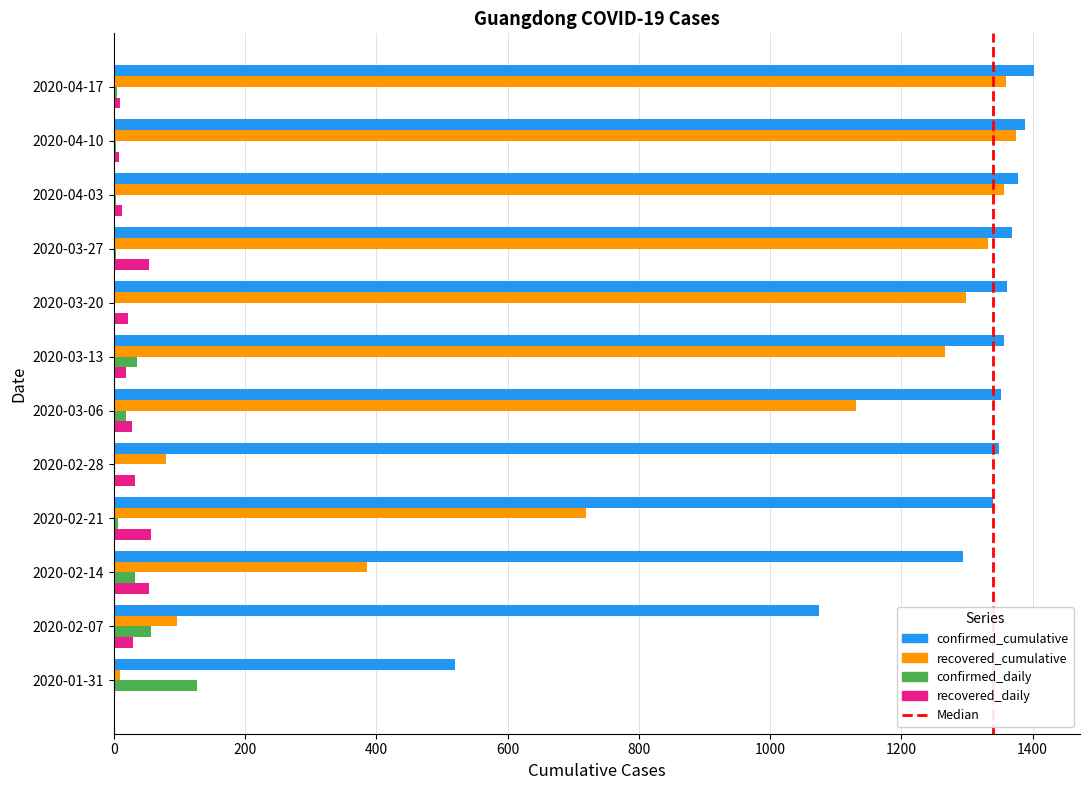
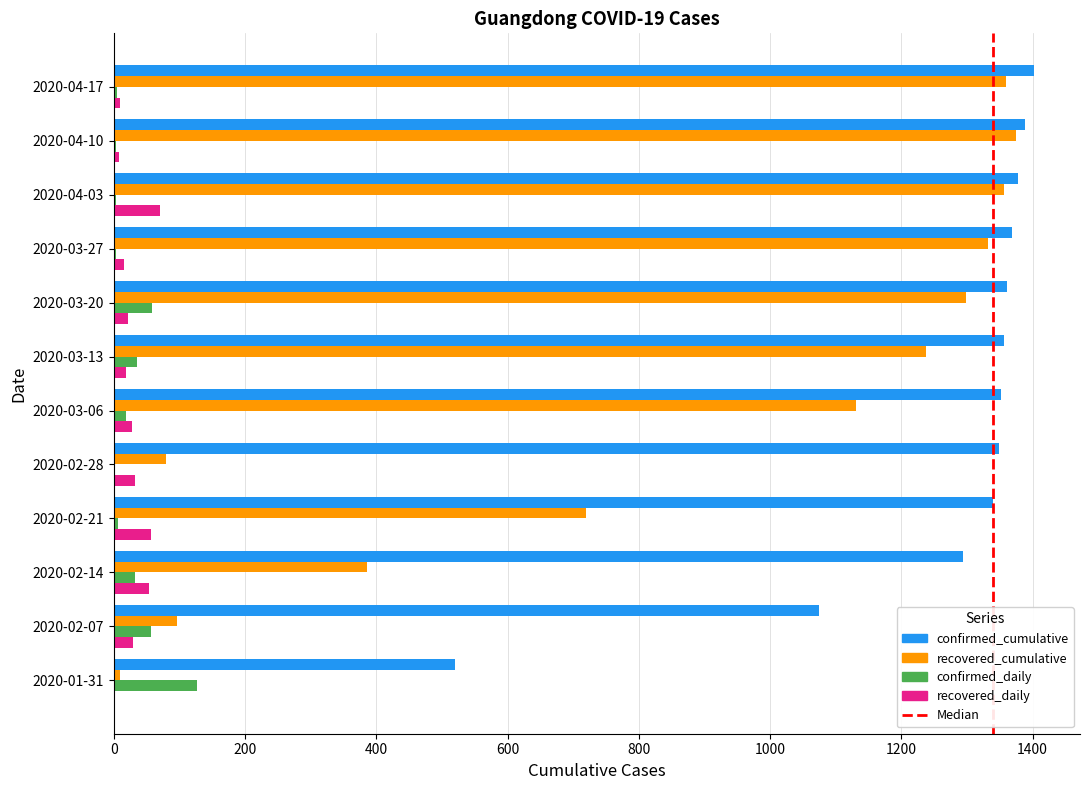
recovered_daily, 2020-04-03: 10 -> 70
recovered_daily, 2020-03-27: 50 -> 20
confirmed_daily, 2020-03-20: 0 -> 60
recovered_cumulative, 2020-03-13: 1270 -> 1240
